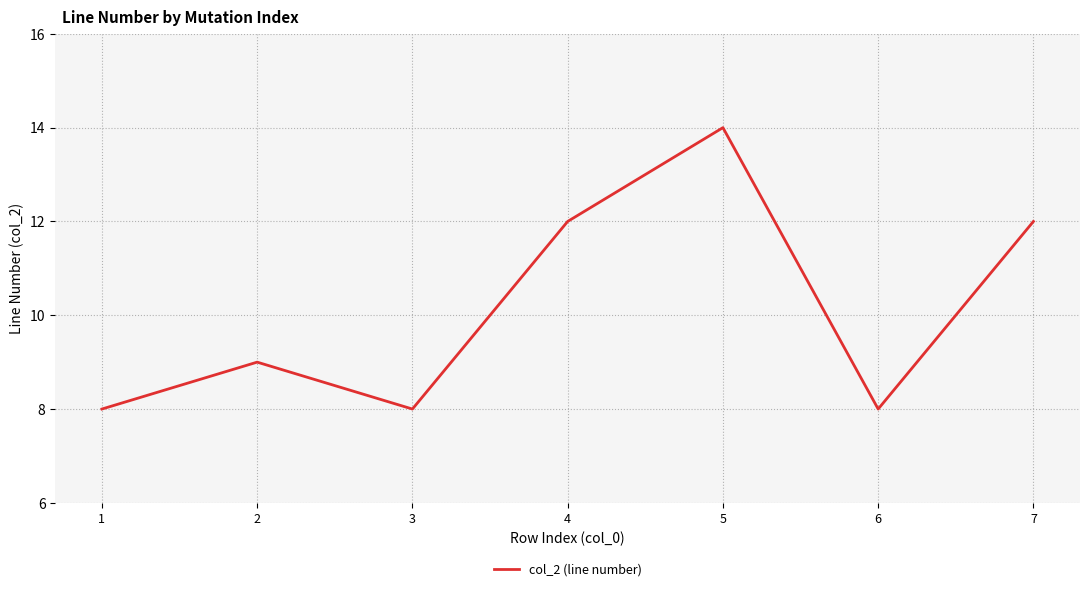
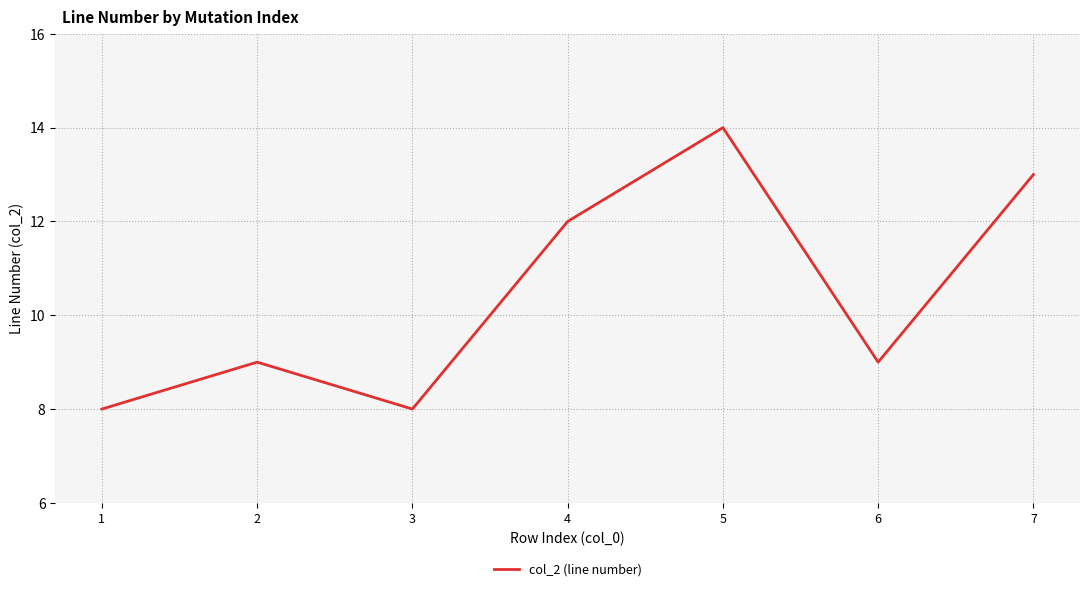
6: 8 -> 9
7: 12 -> 13
